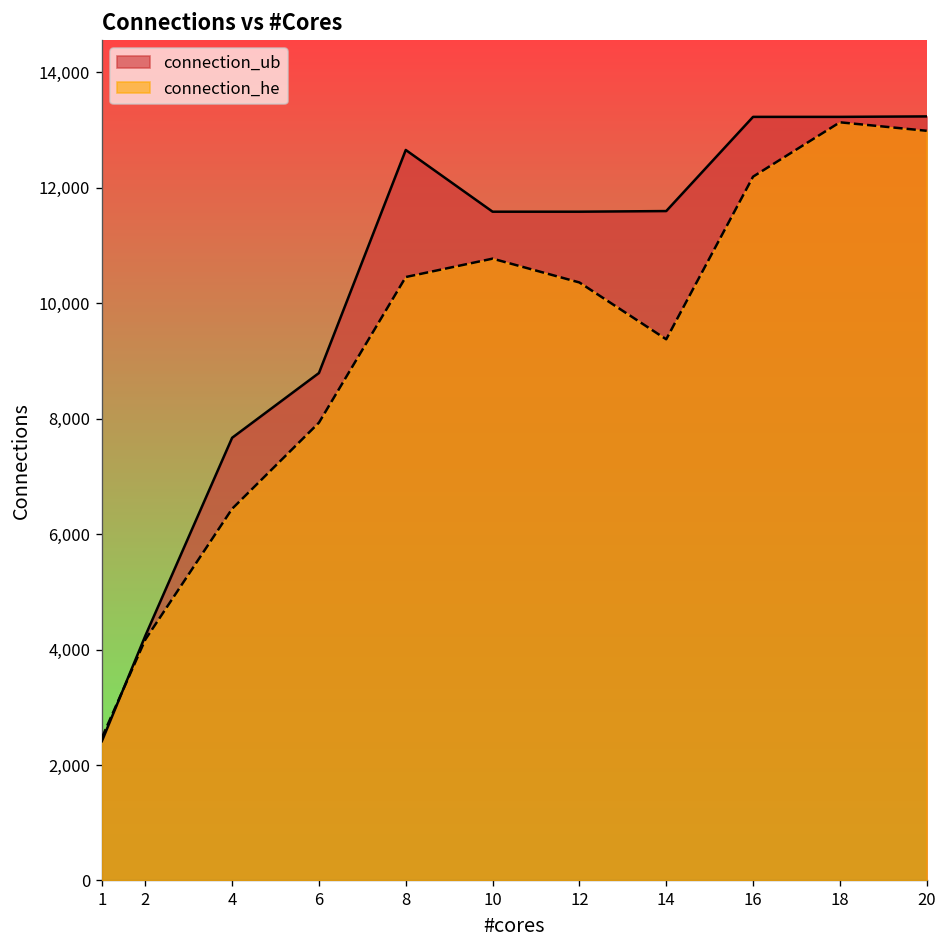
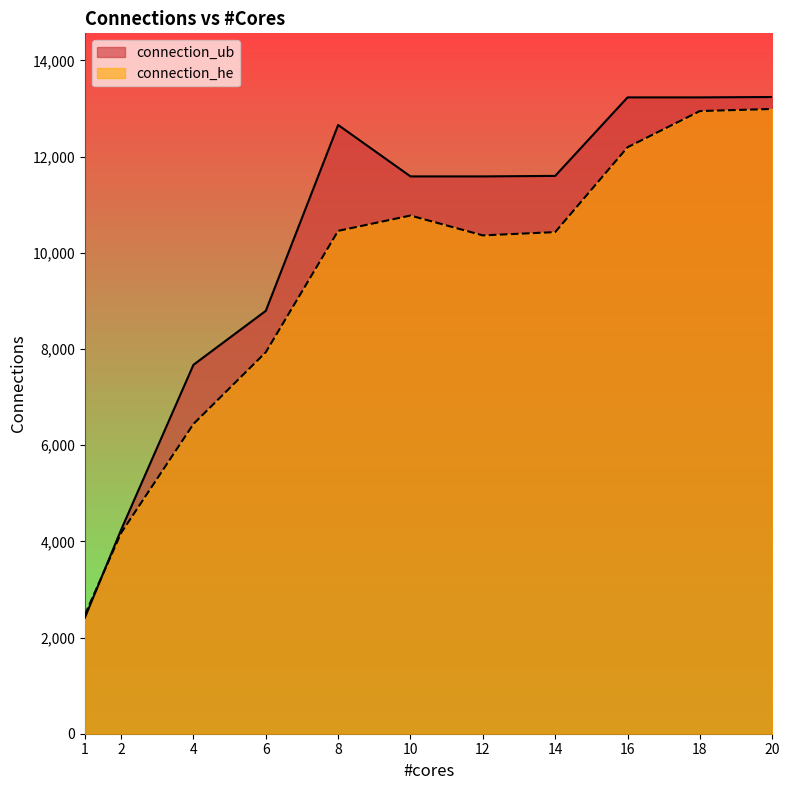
connection_he, 14: 9,400 -> 10,400
connection_he, 18: 13,100 -> 12,900
